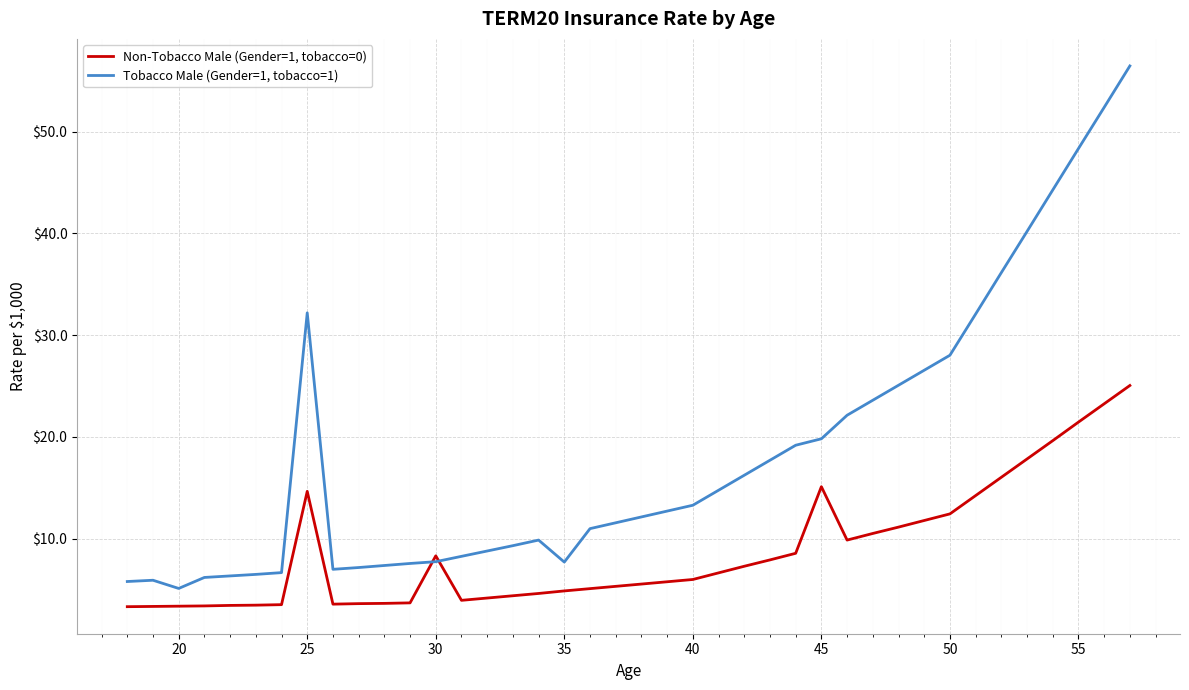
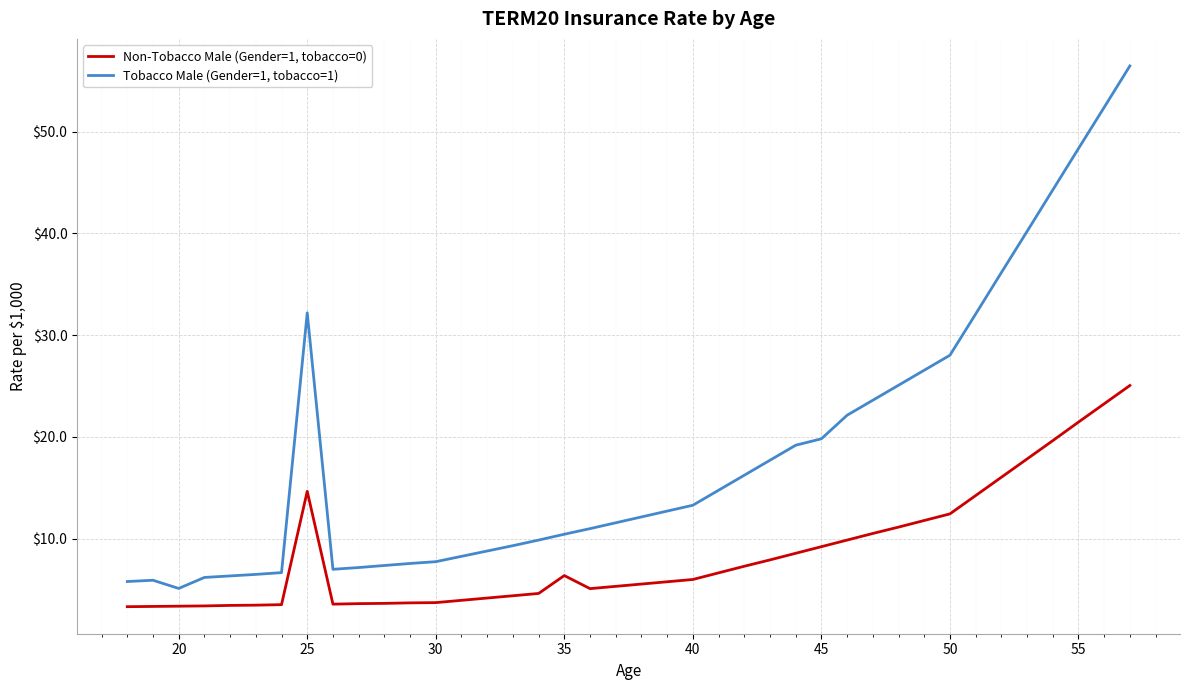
Non-Tobacco Male (Gender=1, tobacco=0), 30: $8.3 -> $3.7
Non-Tobacco Male (Gender=1, tobacco=0), 35: $4.9 -> $6.4
Tobacco Male (Gender=1, tobacco=1), 35: $7.7 -> $10.4
Non-Tobacco Male (Gender=1, tobacco=0), 45: $15.1 -> $9.2
